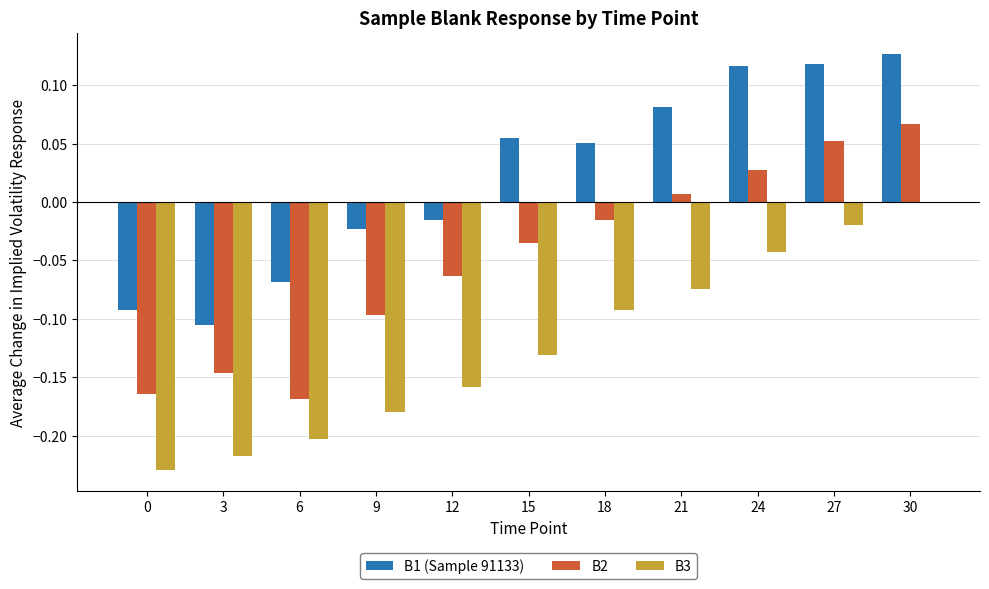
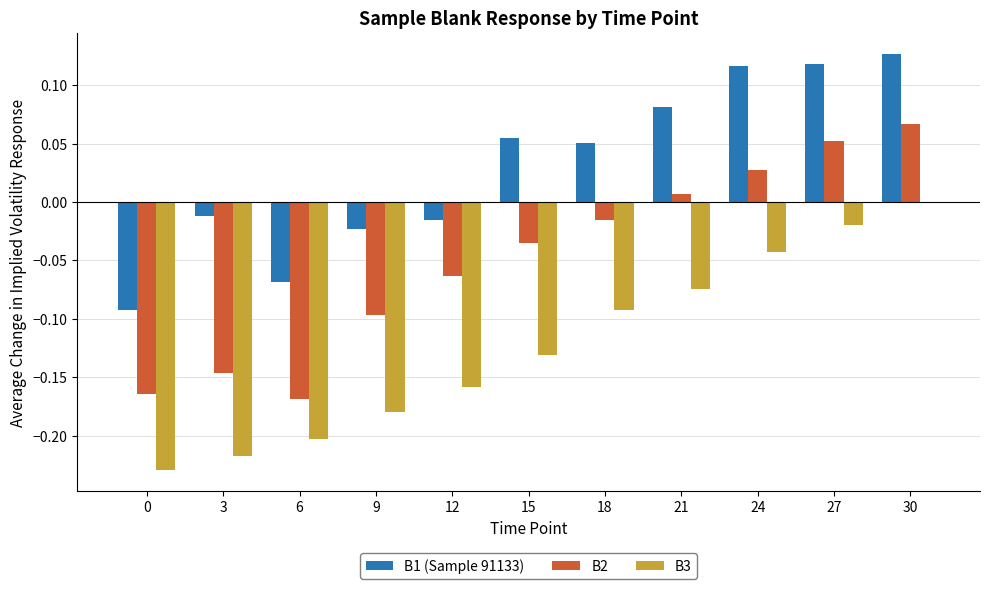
B1 (Sample 91133), 3: -0.105 -> -0.012
